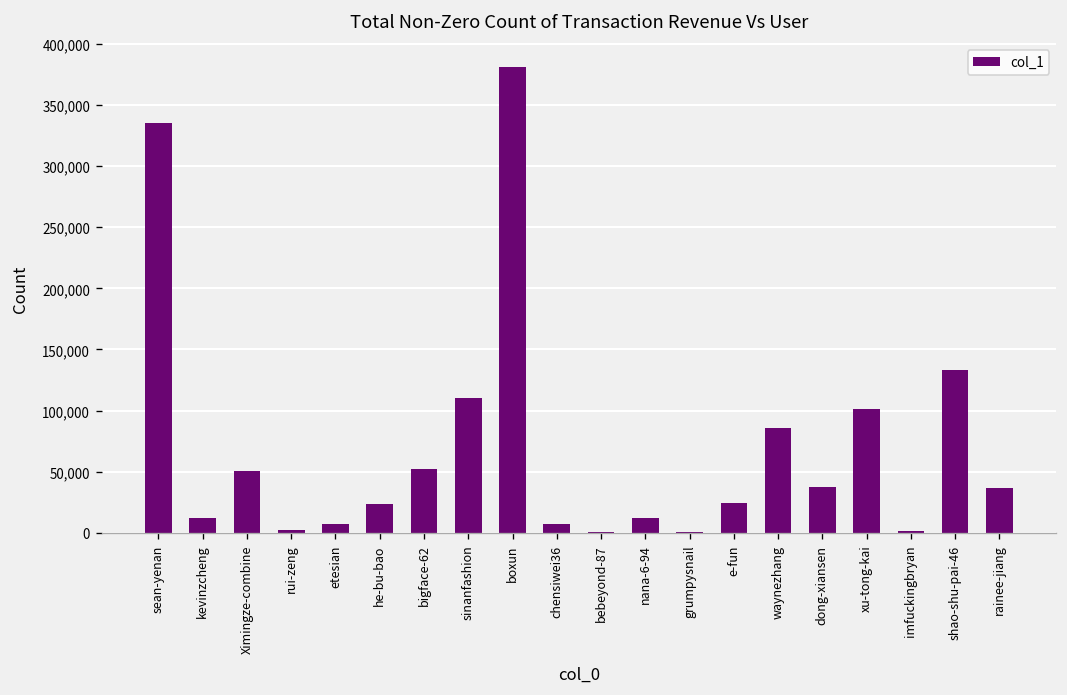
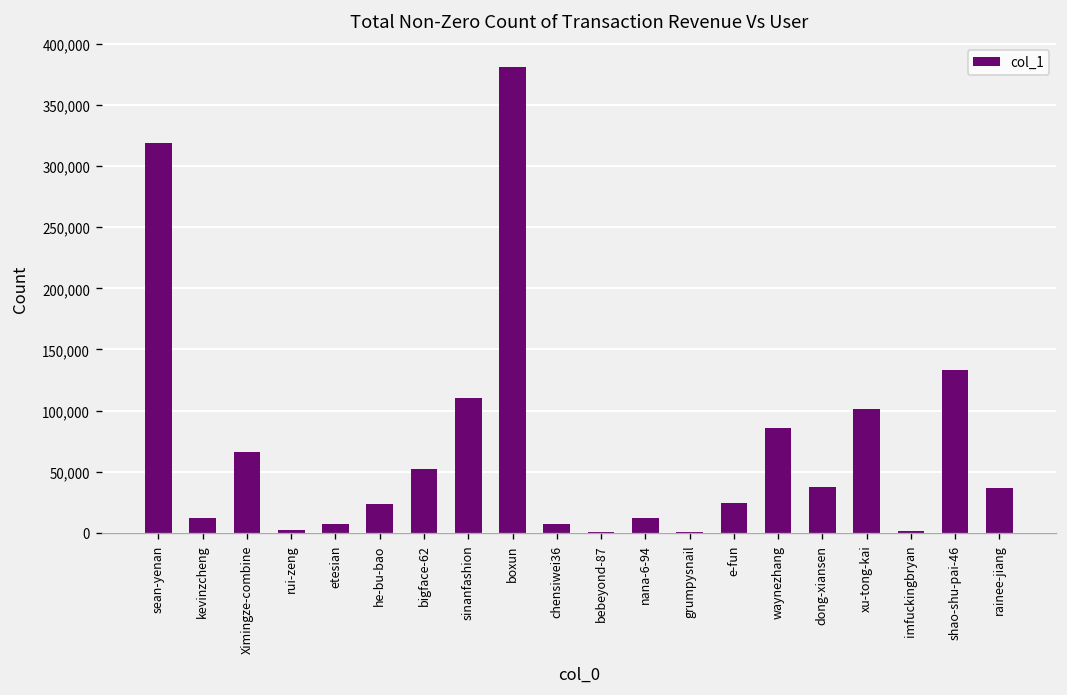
sean-yenan: 335,000 -> 319,000
Ximingze-combine: 50,000 -> 66,000
